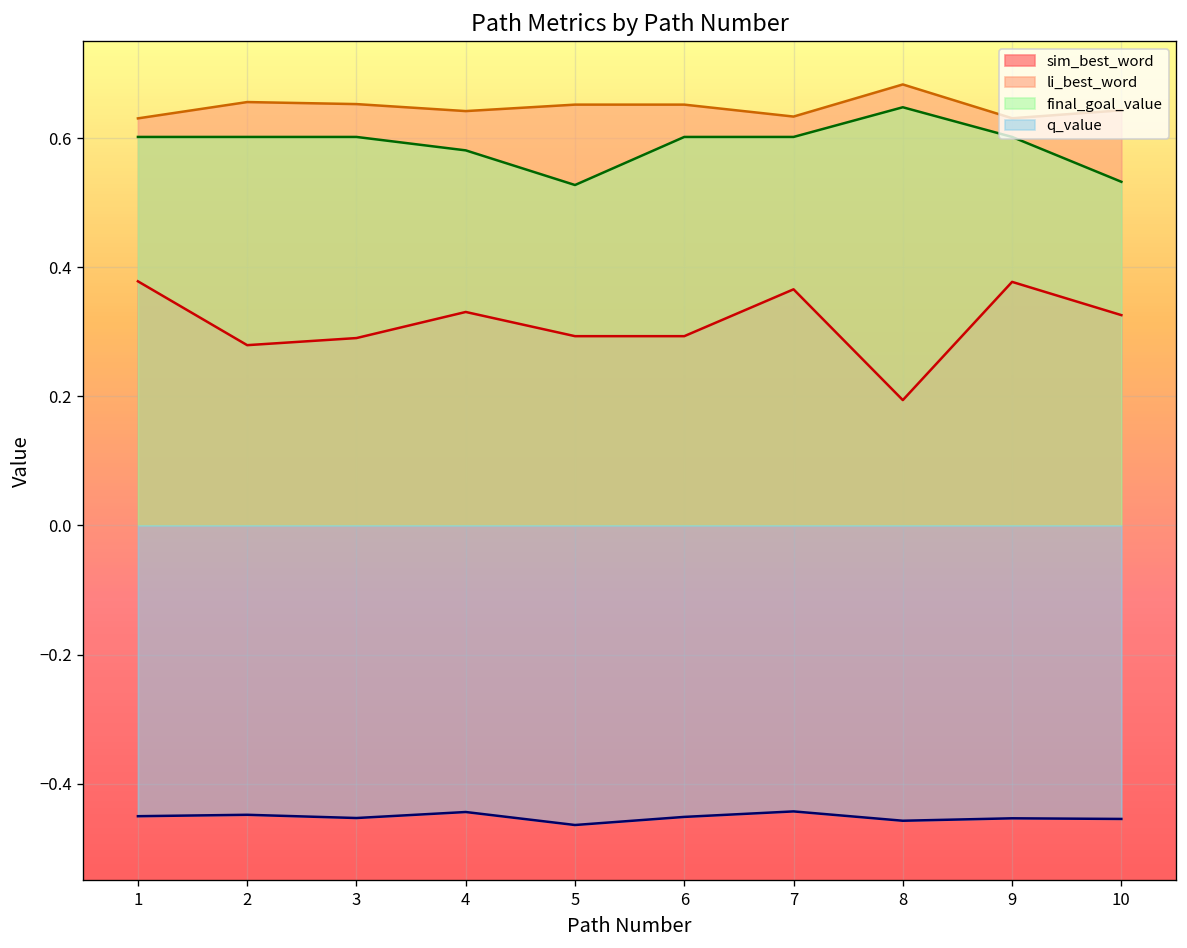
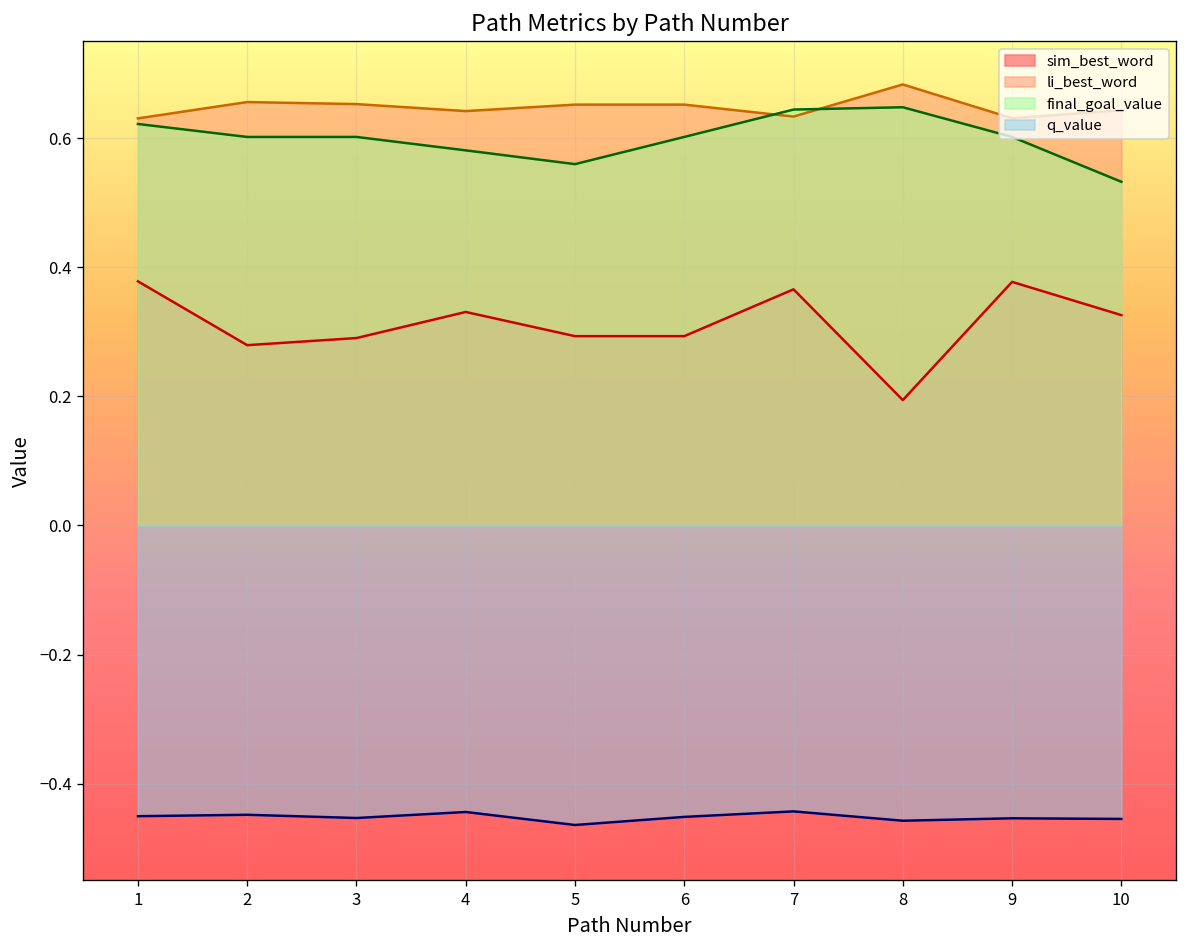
final_goal_value, 1: 0.60 -> 0.62
final_goal_value, 5: 0.53 -> 0.56
final_goal_value, 7: 0.60 -> 0.64
